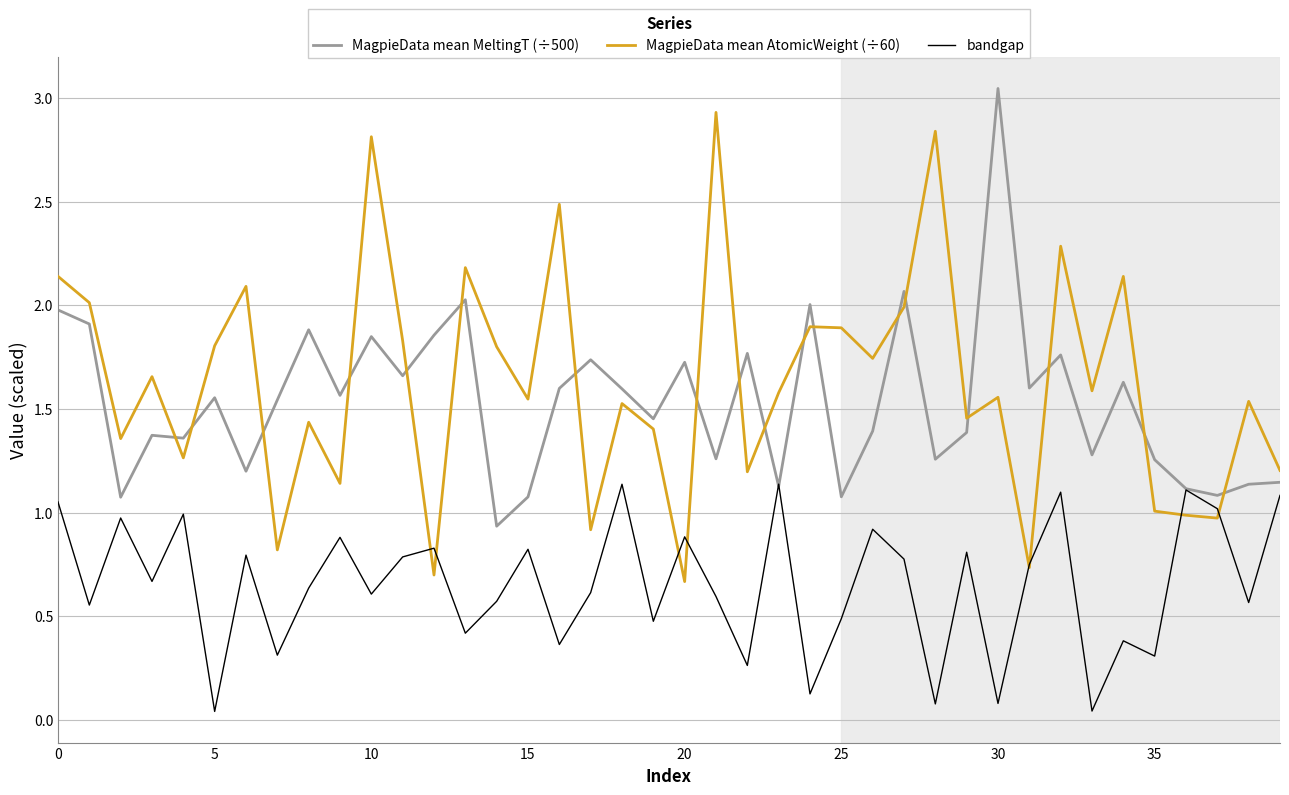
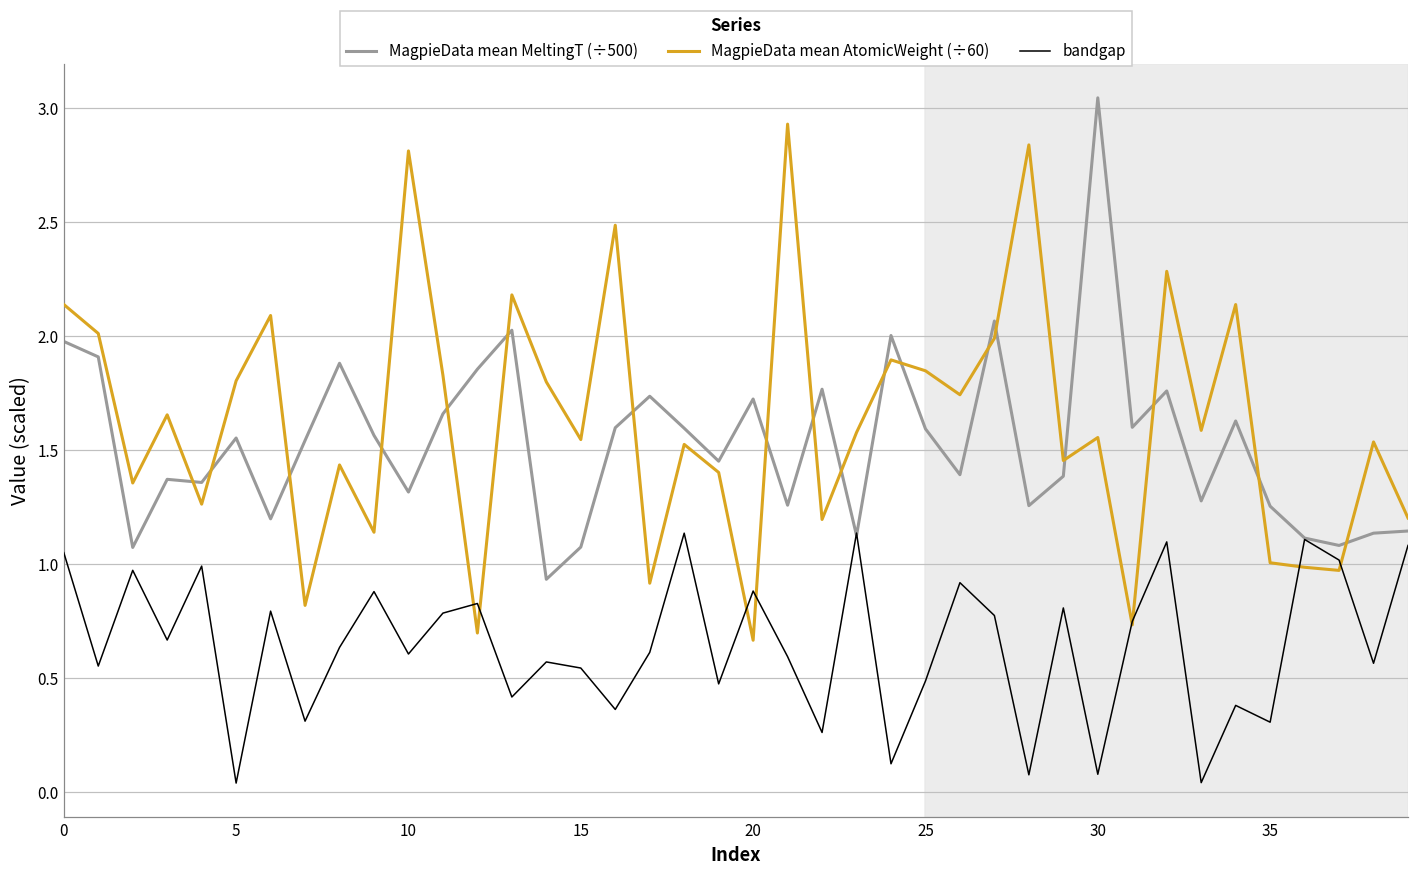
MagpieData mean MeltingT (÷500), 10: 1.85 -> 1.32
bandgap, 15: 0.82 -> 0.54
MagpieData mean MeltingT (÷500), 25: 1.08 -> 1.59
MagpieData mean AtomicWeight (÷60), 25: 1.89 -> 1.85
